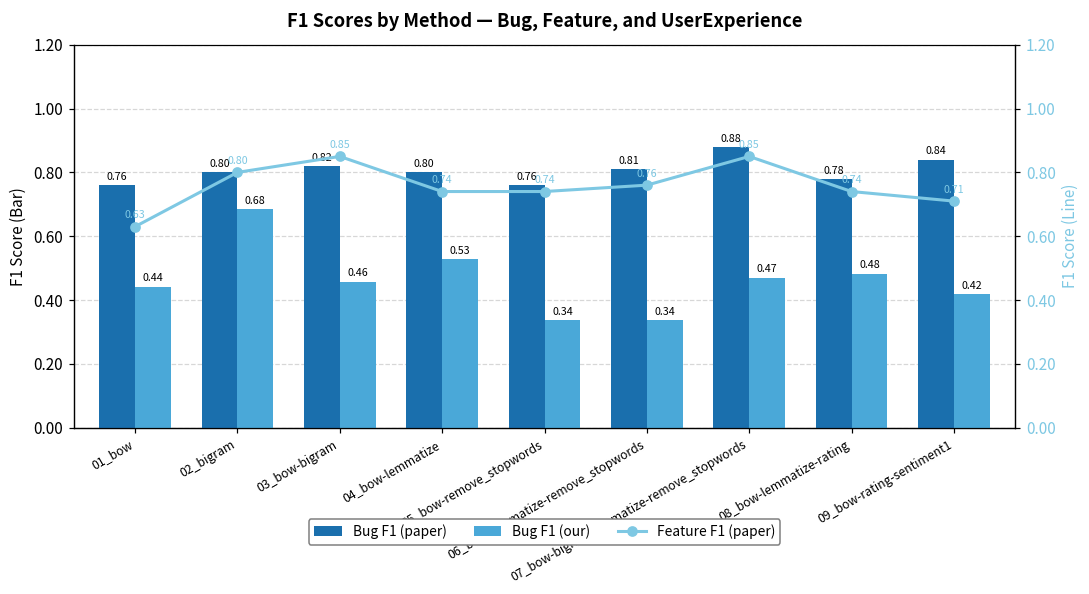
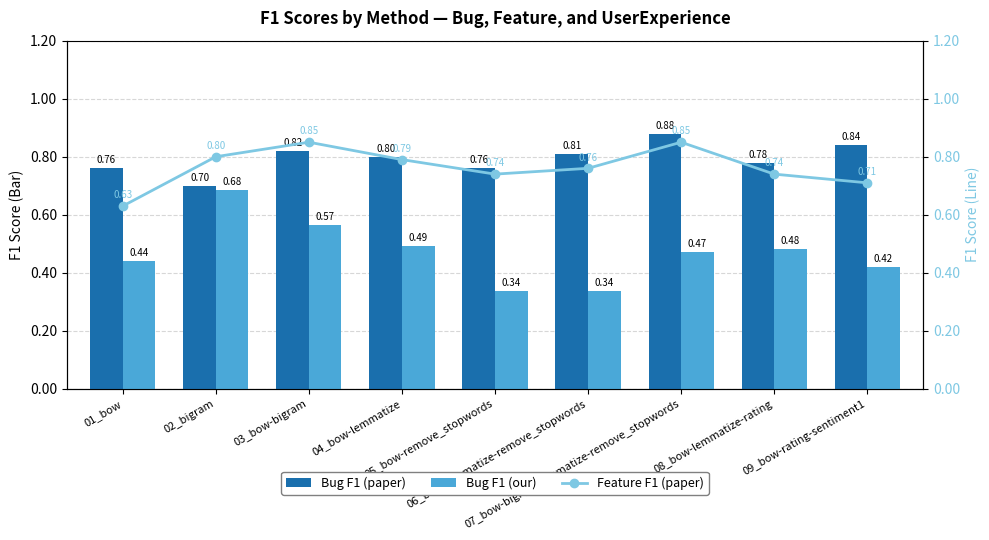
Bug F1 (paper), 02_bigram: 0.80 -> 0.70
Bug F1 (our), 03_bow-bigram: 0.46 -> 0.57
Bug F1 (our), 04_bow-lemmatize: 0.53 -> 0.49
Feature F1 (paper), 04_bow-lemmatize: 0.74 -> 0.79
